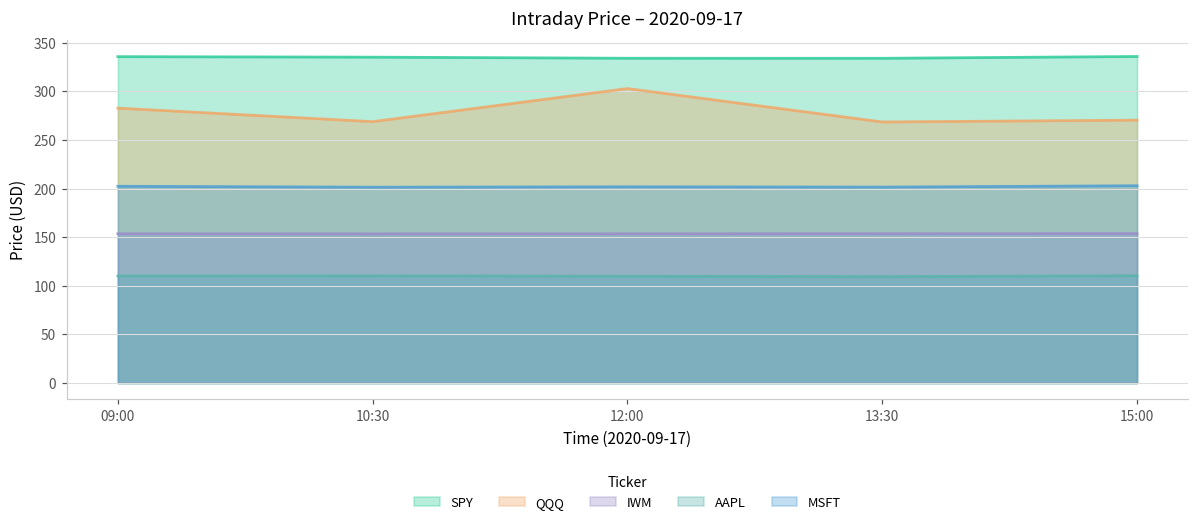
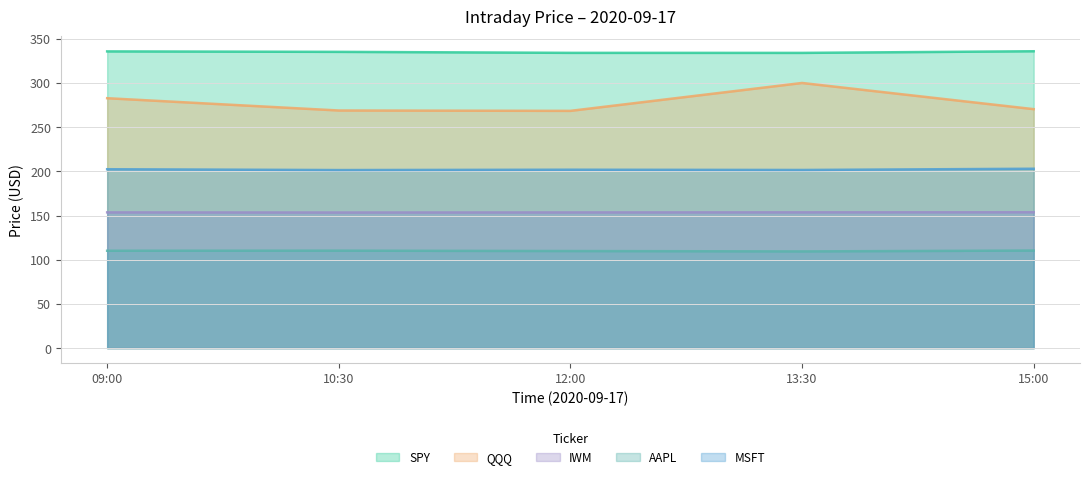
QQQ, 12:00: 300 -> 270
QQQ, 13:30: 270 -> 300
